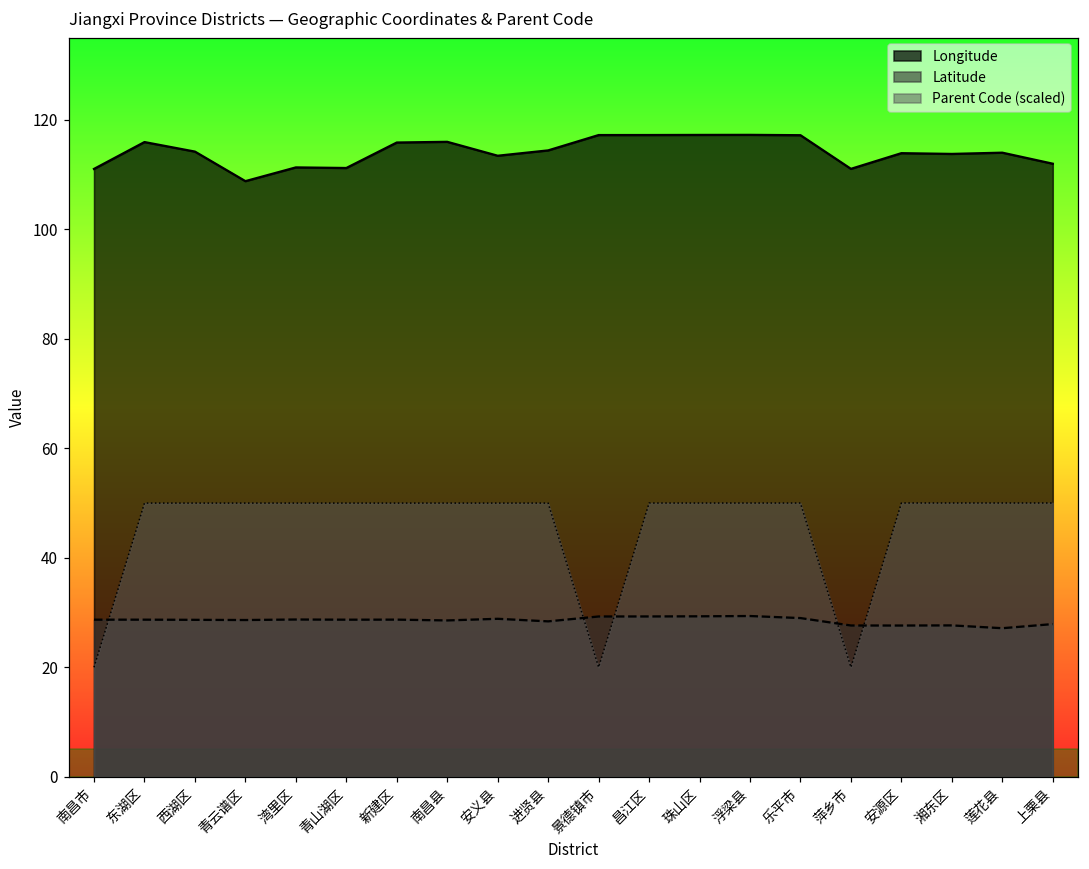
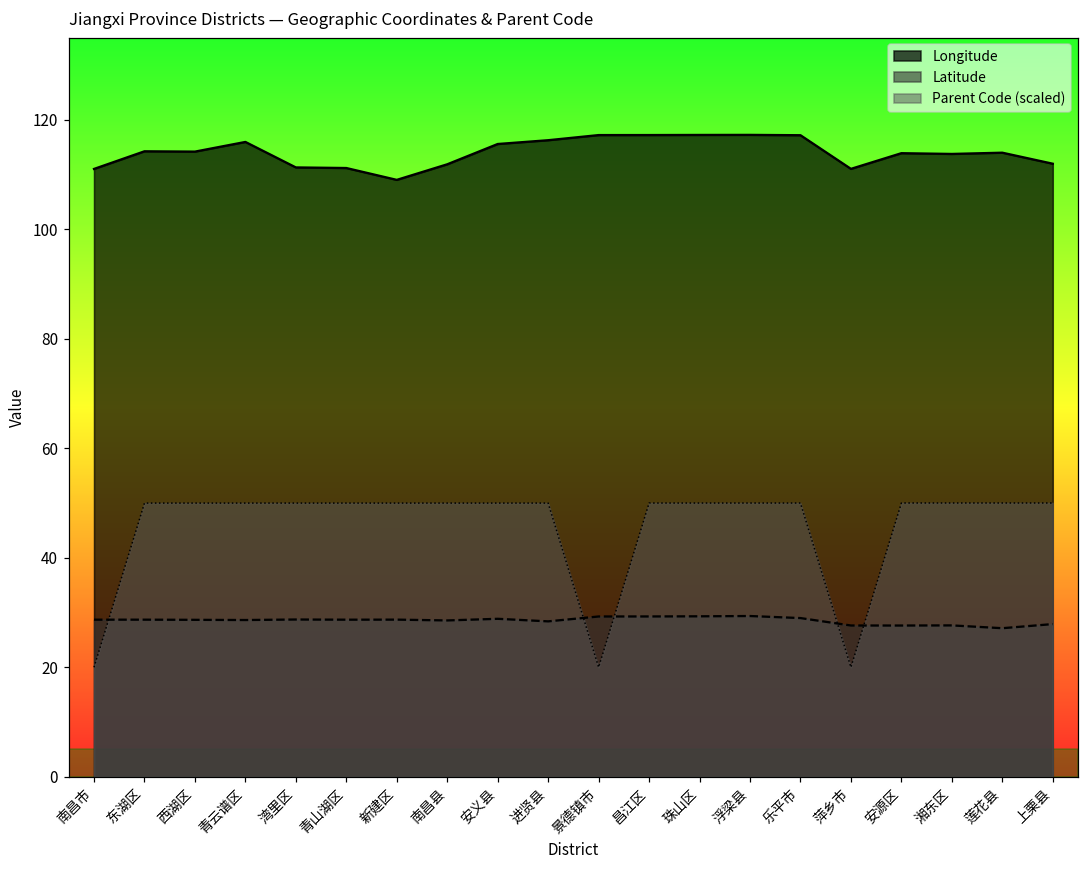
Longitude, 东湖区: 116 -> 114
Longitude, 青云谱区: 109 -> 116
Longitude, 新建区: 116 -> 109
Longitude, 南昌县: 116 -> 112
Longitude, 安义县: 113 -> 116
Longitude, 进贤县: 114 -> 116
